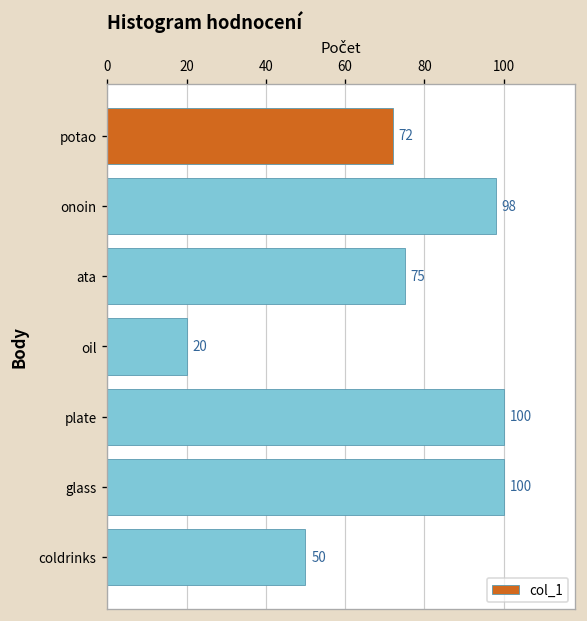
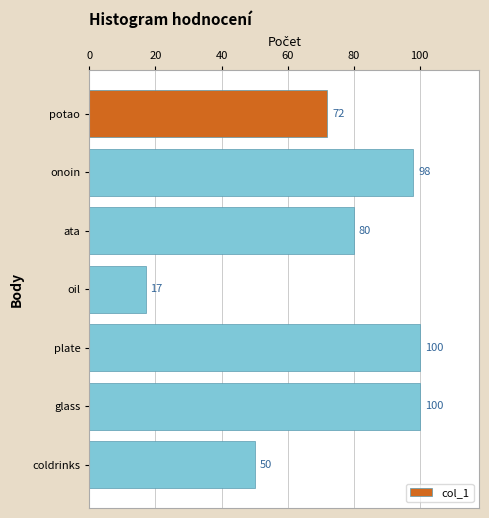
ata: 75 -> 80
oil: 20 -> 17
